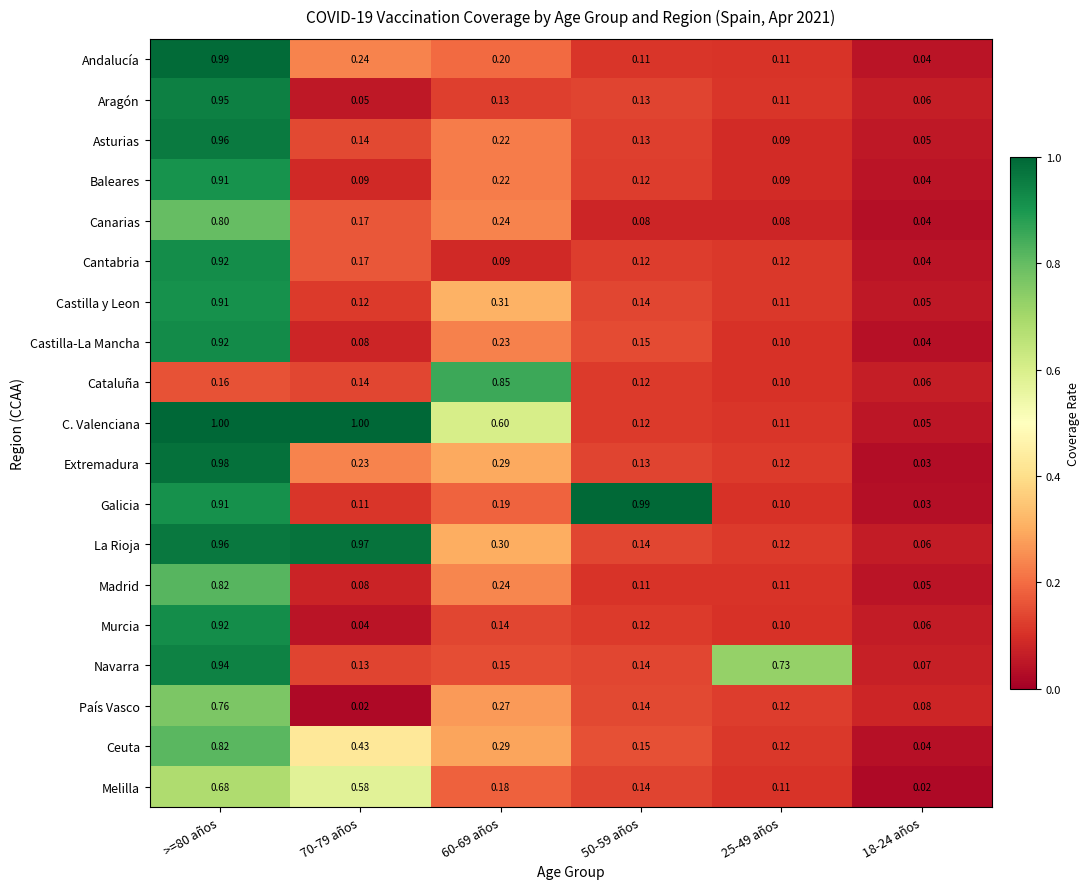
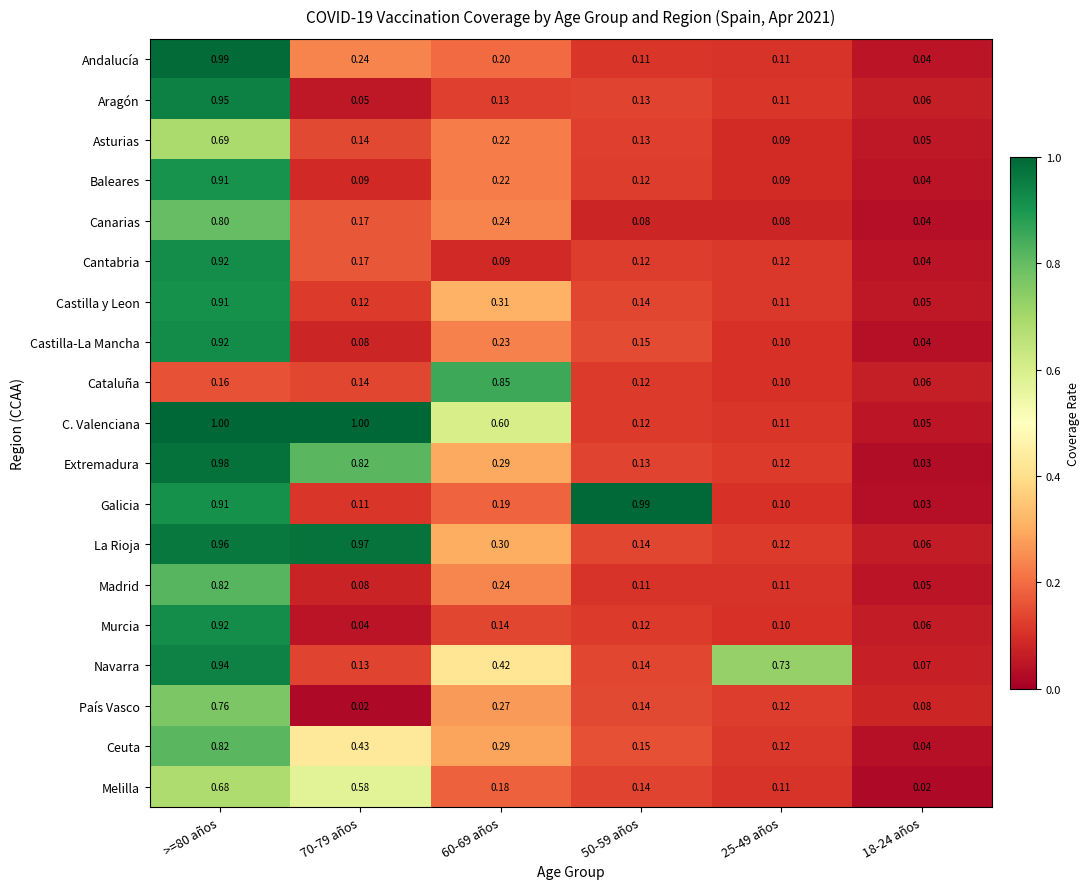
Asturias, >=80 años: 0.96 -> 0.69
Extremadura, 70-79 años: 0.23 -> 0.82
Navarra, 60-69 años: 0.15 -> 0.42
